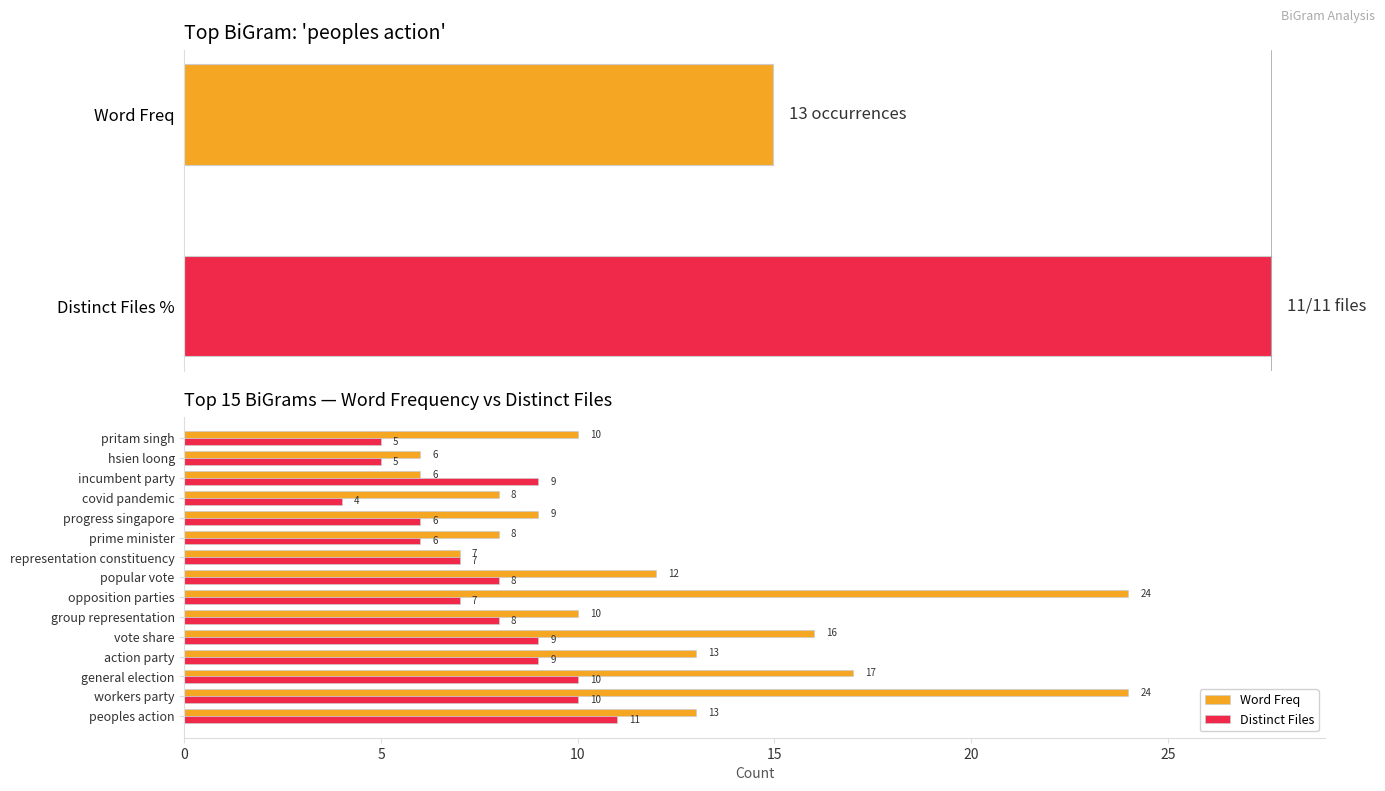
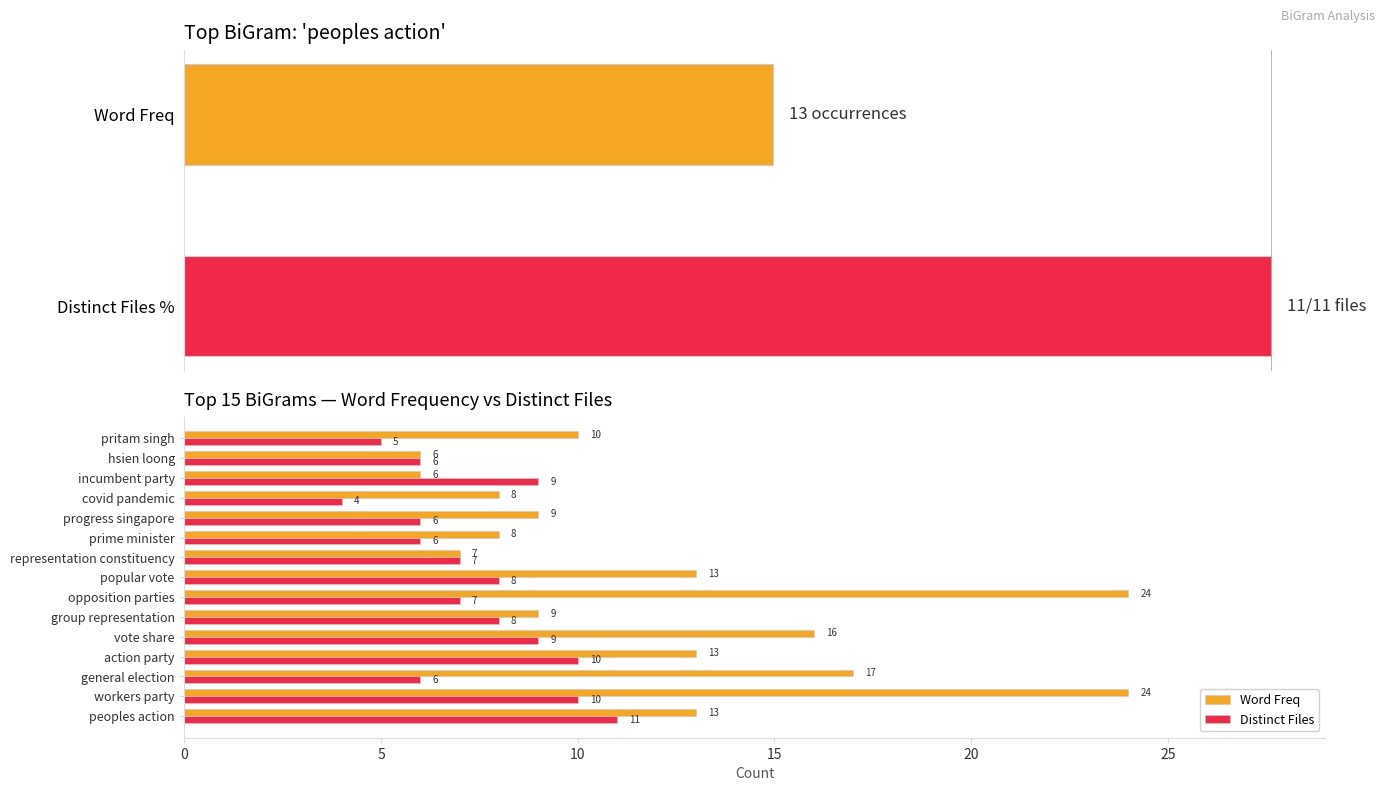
Top 15 BiGrams — Word Frequency vs Distinct Files, Distinct Files, hsien loong: 5 -> 6
Top 15 BiGrams — Word Frequency vs Distinct Files, Word Freq, popular vote: 12 -> 13
Top 15 BiGrams — Word Frequency vs Distinct Files, Word Freq, group representation: 10 -> 9
Top 15 BiGrams — Word Frequency vs Distinct Files, Distinct Files, action party: 9 -> 10
Top 15 BiGrams — Word Frequency vs Distinct Files, Distinct Files, general election: 10 -> 6
